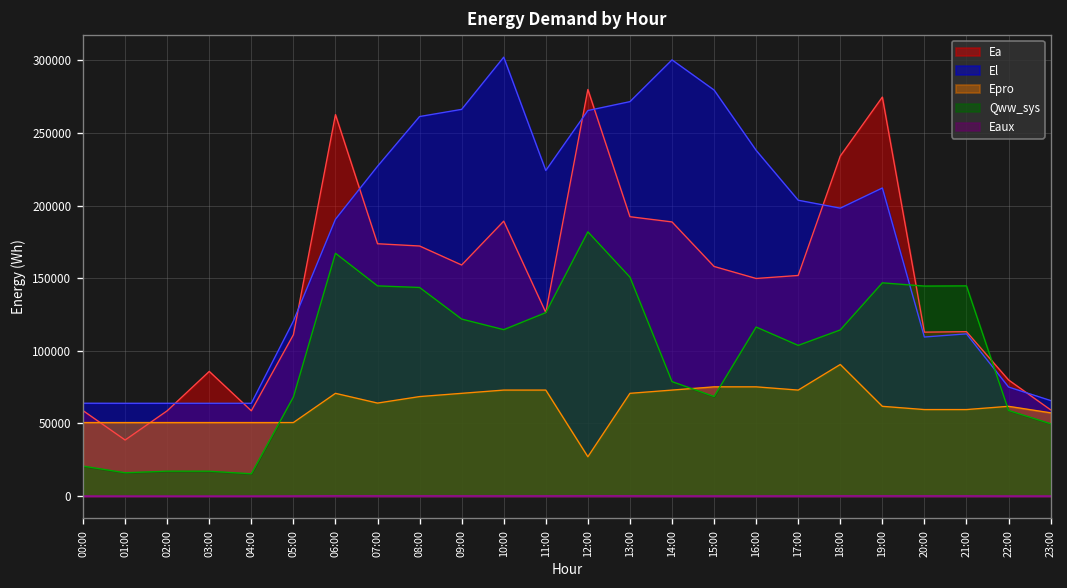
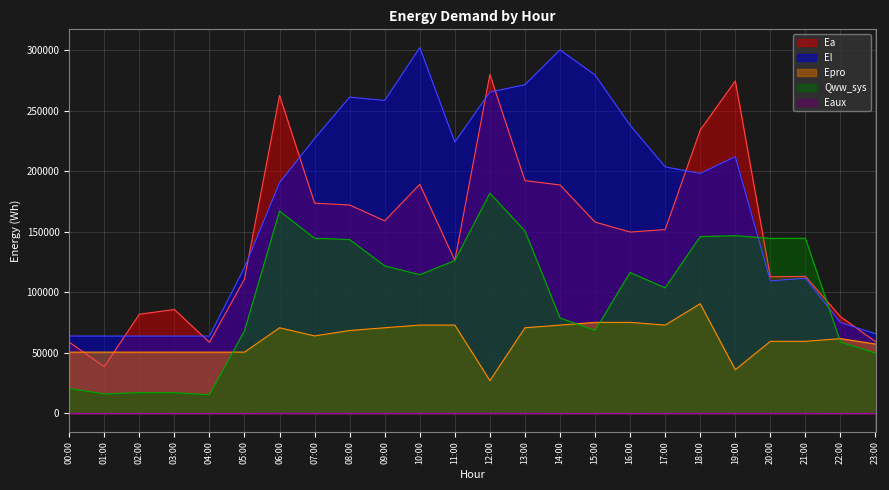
Ea, 02:00: 59000 -> 82000
El, 09:00: 266000 -> 258000
Qww_sys, 18:00: 114000 -> 146000
Epro, 19:00: 62000 -> 36000
